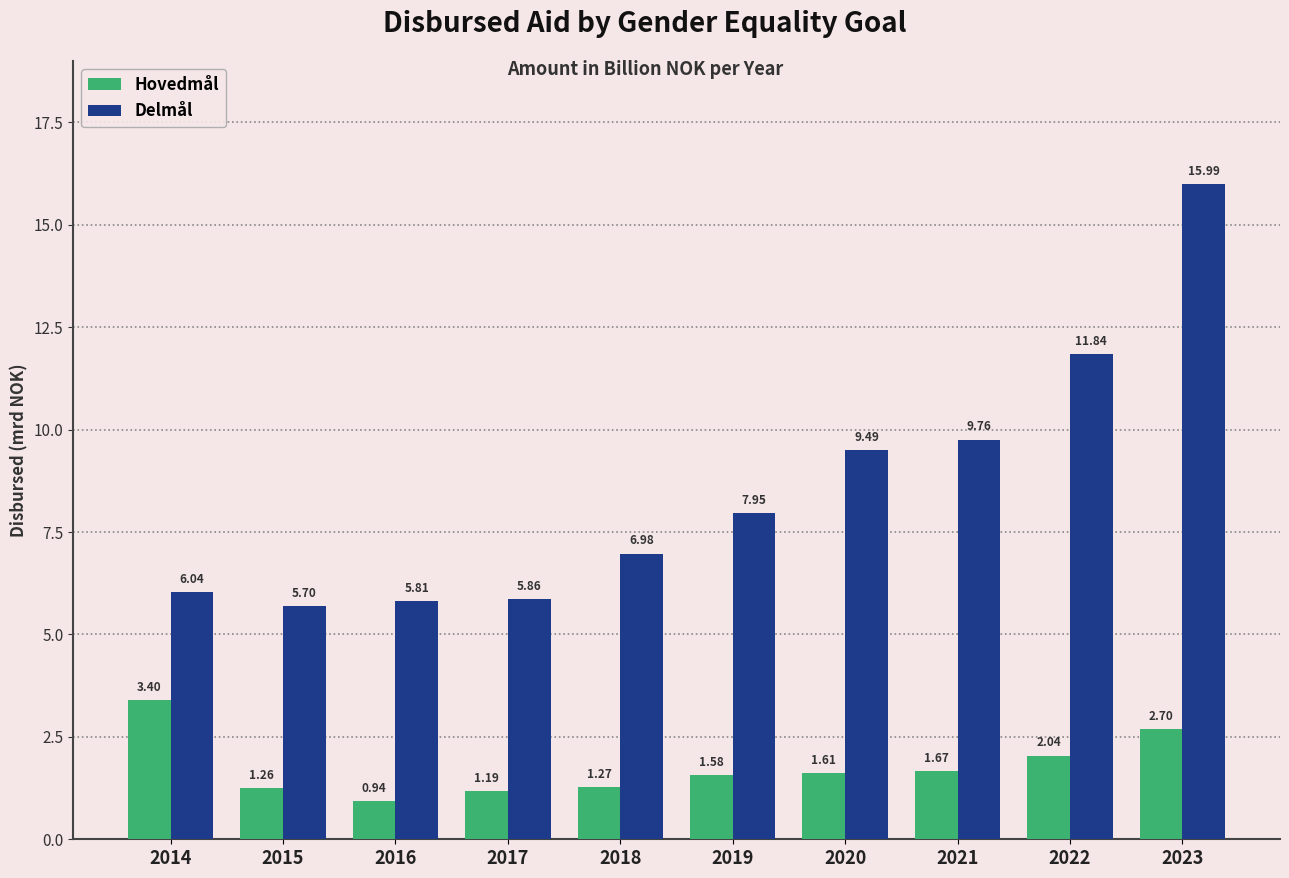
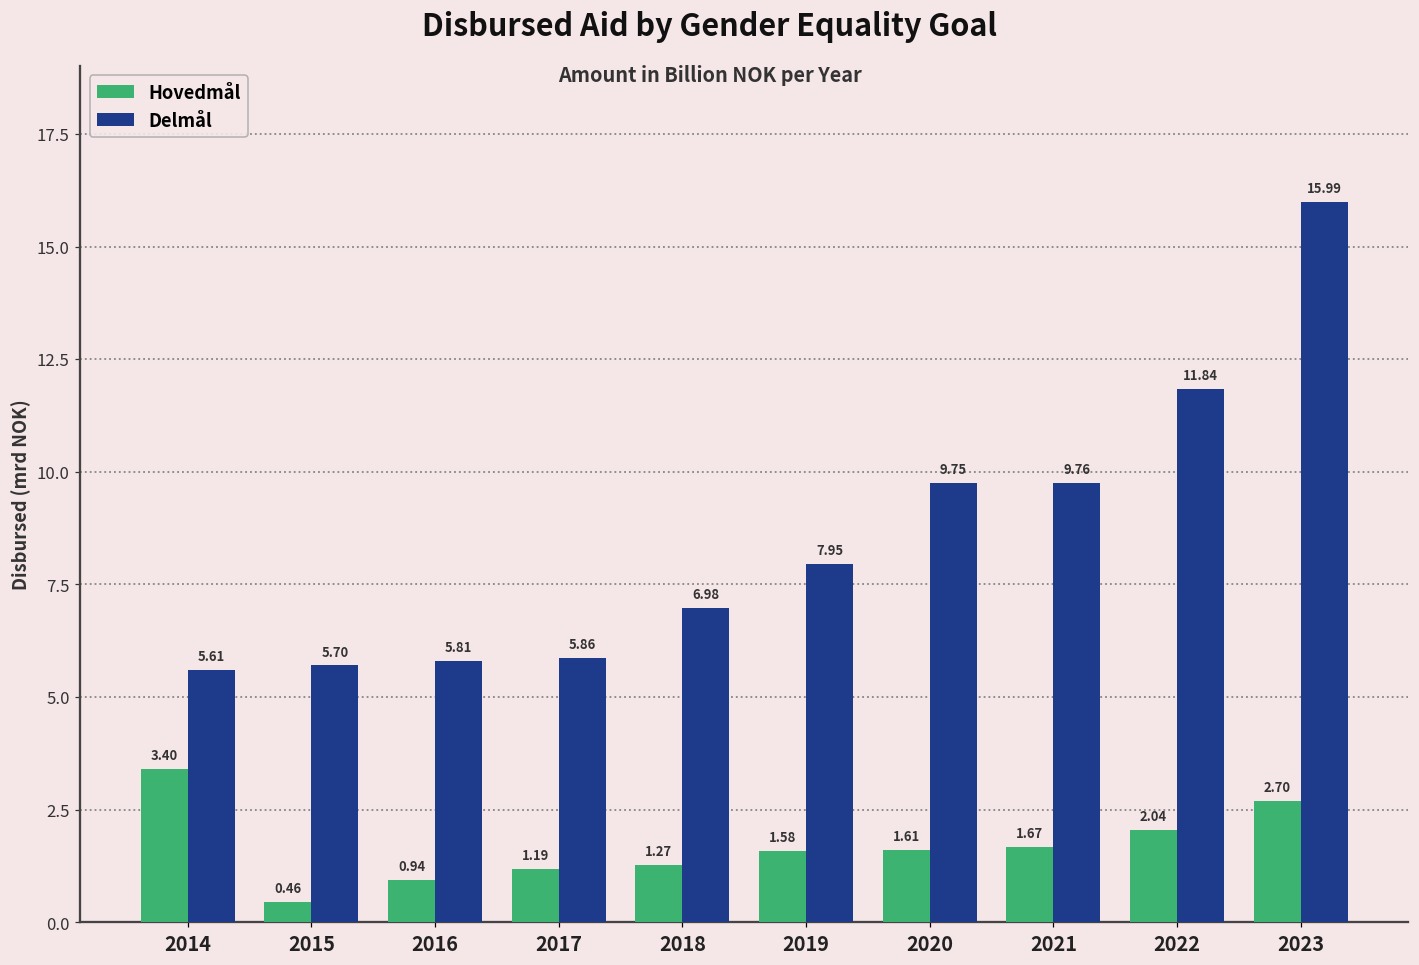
Delmål, 2014: 6.04 -> 5.61
Hovedmål, 2015: 1.26 -> 0.46
Delmål, 2020: 9.49 -> 9.75
